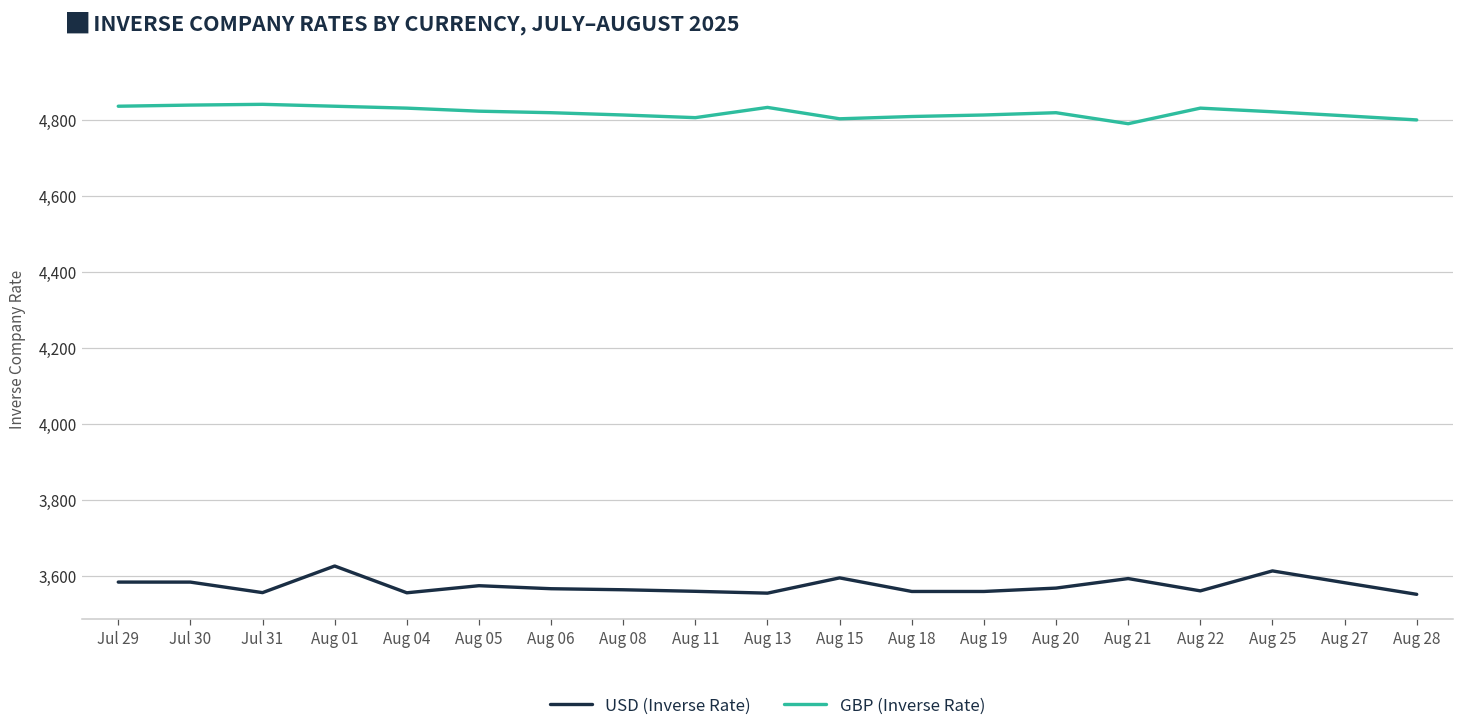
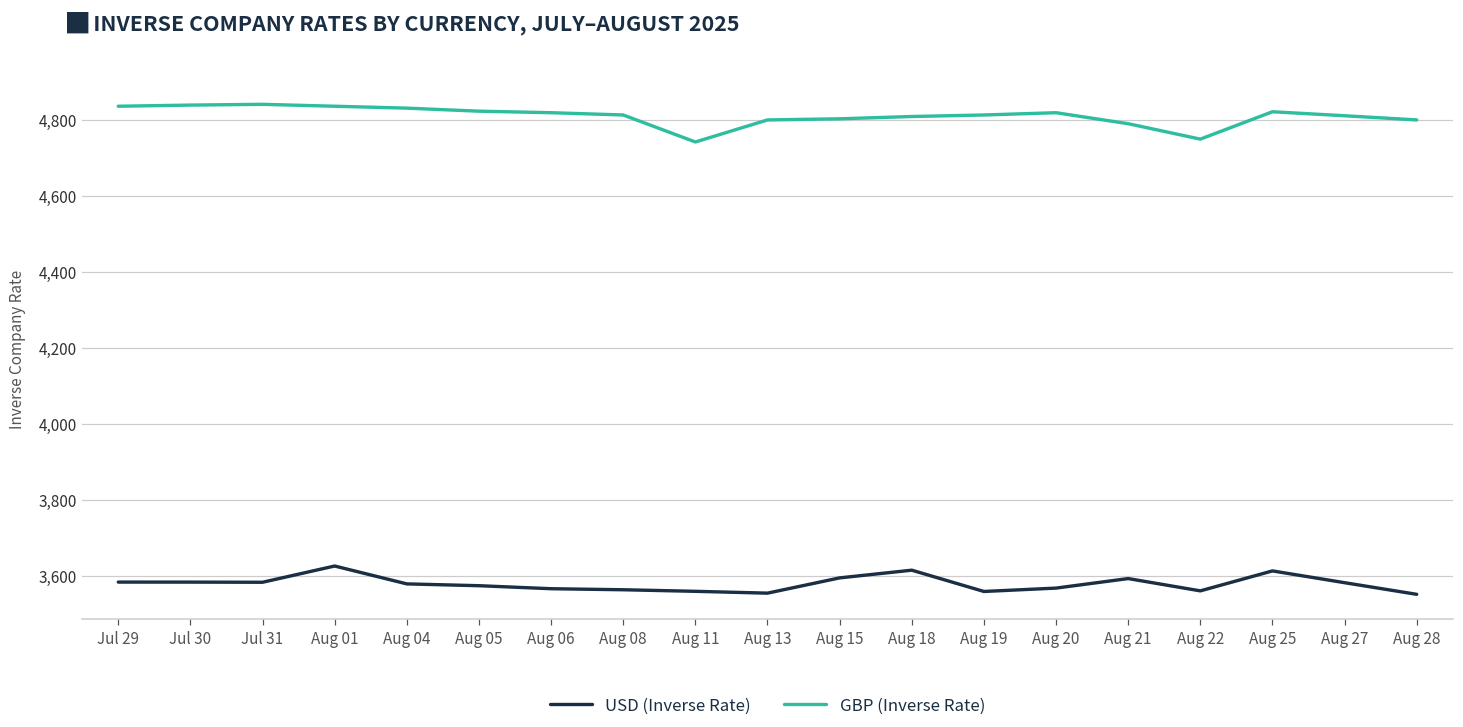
USD (Inverse Rate), Jul 31: 3,560 -> 3,580
USD (Inverse Rate), Aug 04: 3,560 -> 3,580
GBP (Inverse Rate), Aug 11: 4,810 -> 4,740
GBP (Inverse Rate), Aug 13: 4,830 -> 4,800
USD (Inverse Rate), Aug 18: 3,560 -> 3,620
GBP (Inverse Rate), Aug 22: 4,830 -> 4,750
